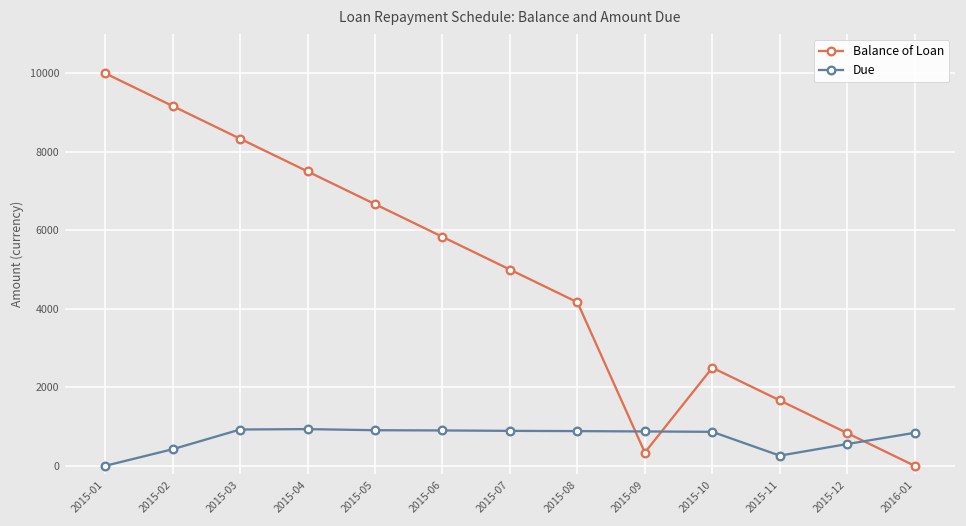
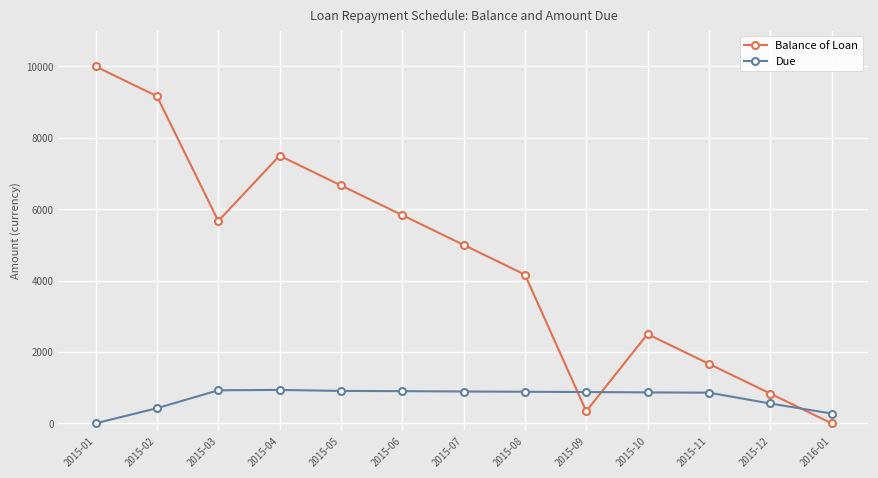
Balance of Loan, 2015-03: 8300 -> 5700
Due, 2015-11: 300 -> 900
Due, 2016-01: 800 -> 300
